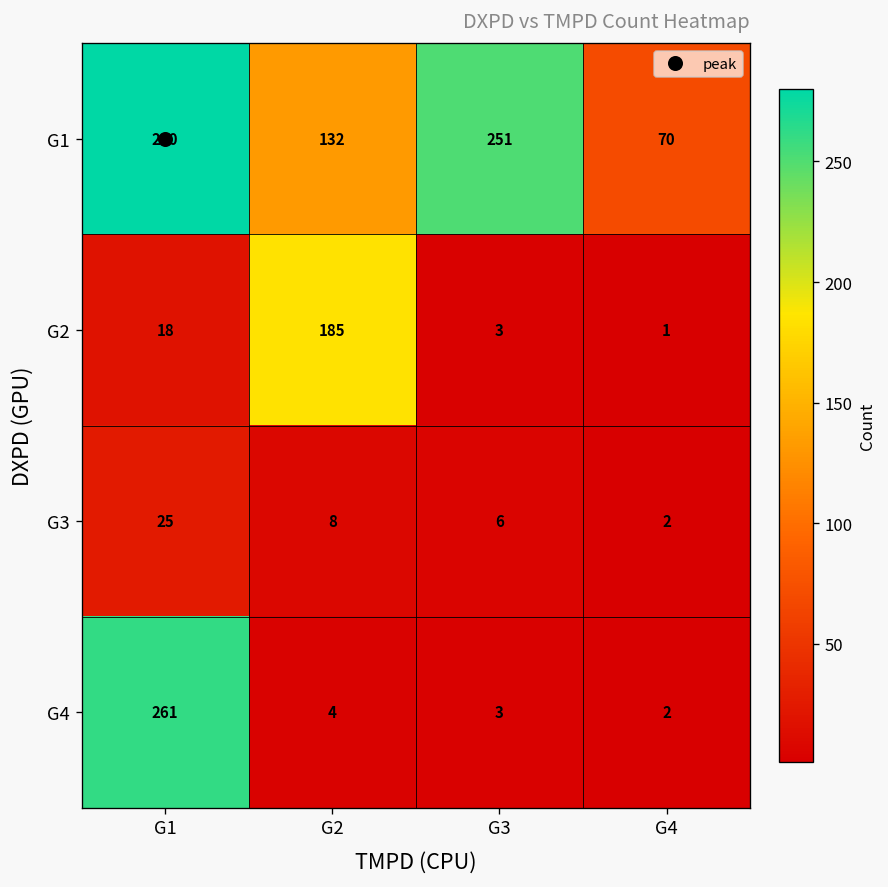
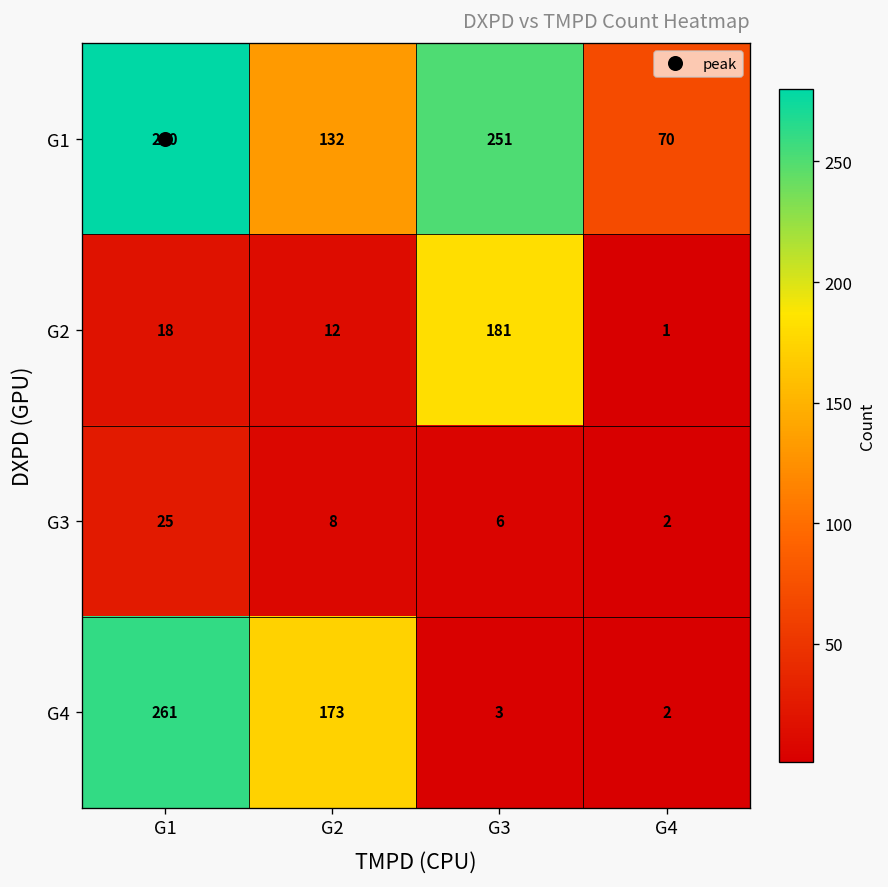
G2, G2: 185 -> 12
G2, G3: 3 -> 181
G4, G2: 4 -> 173
